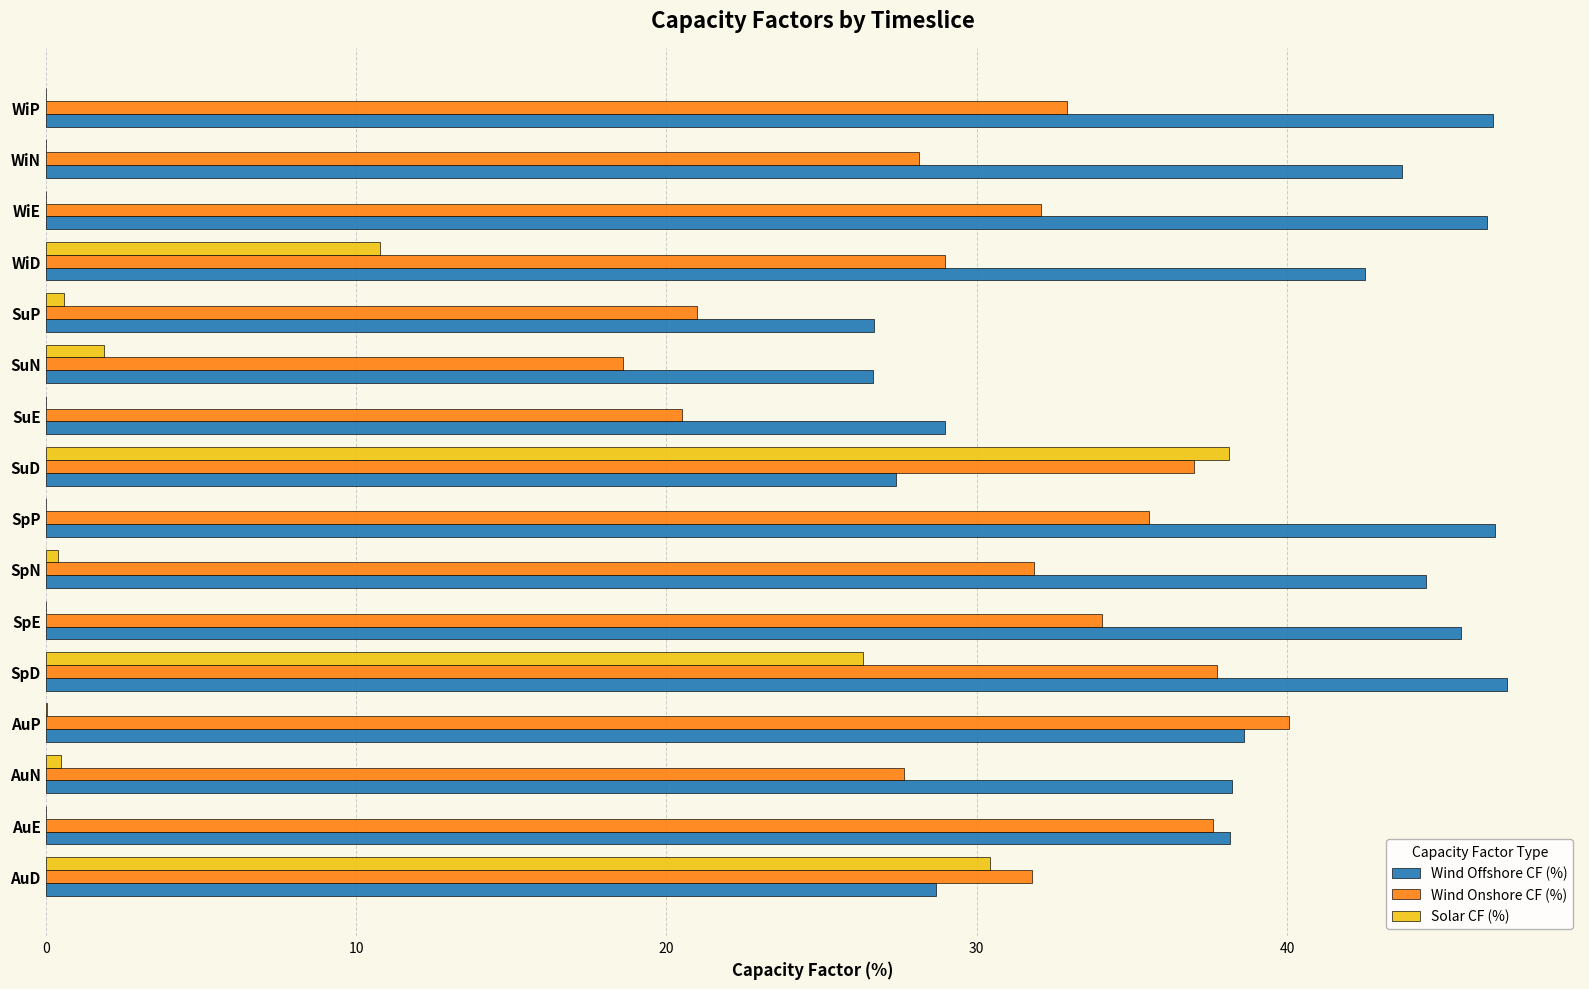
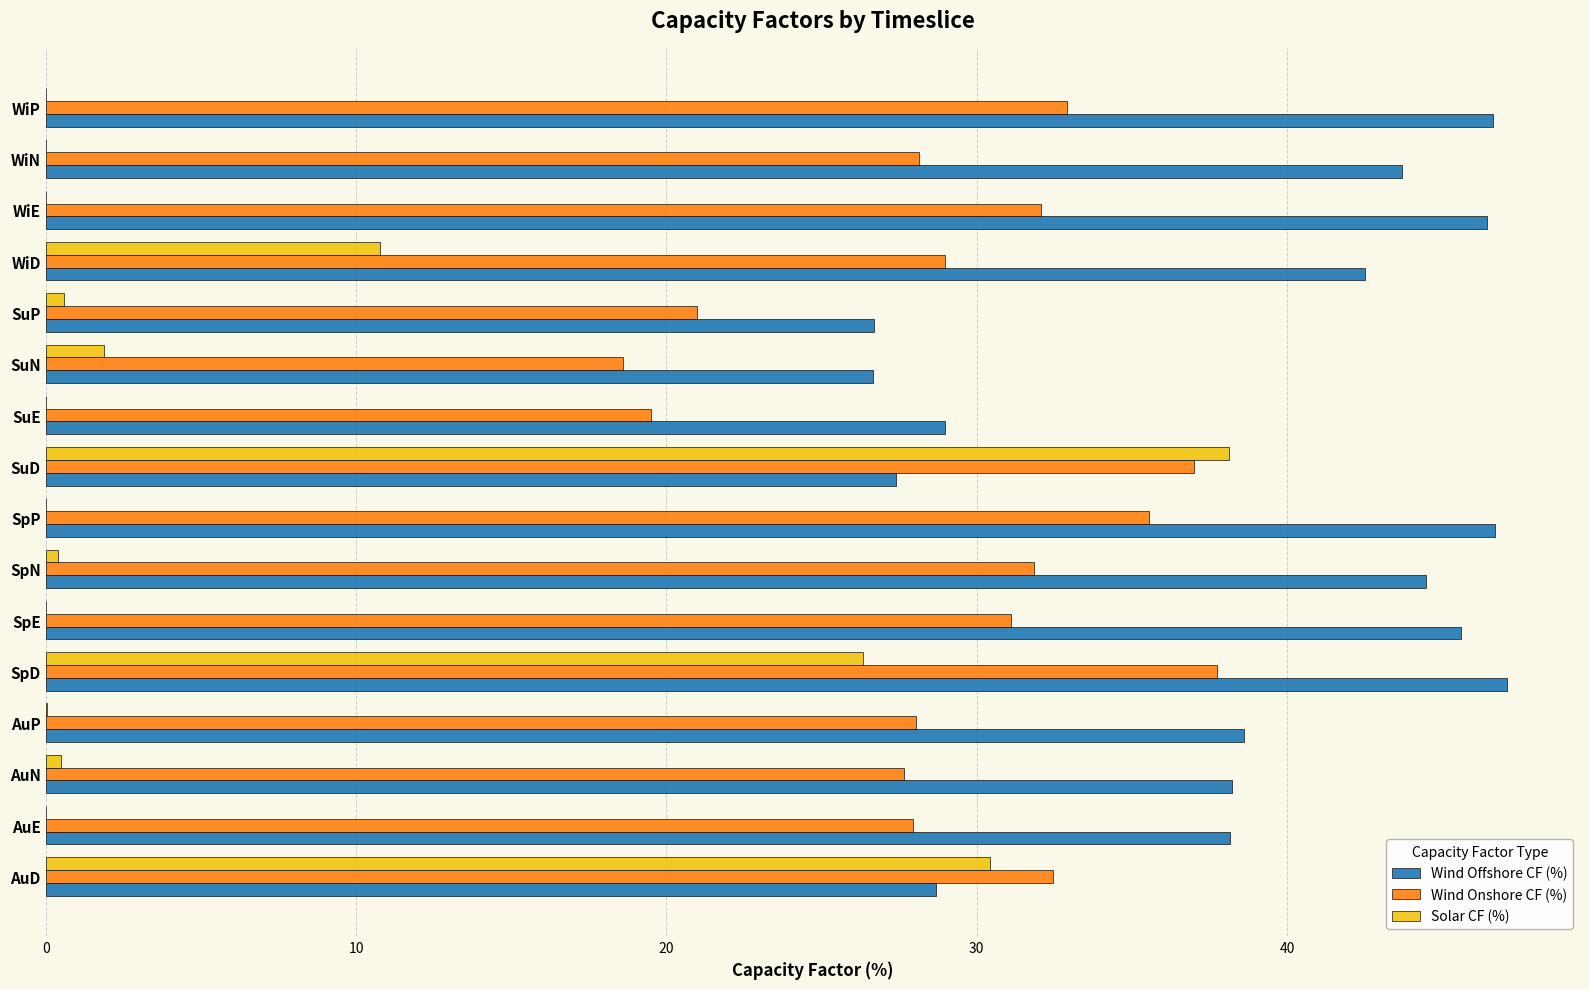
Wind Onshore CF (%), SuE: 20.5 -> 19.5
Wind Onshore CF (%), SpE: 34.0 -> 31.1
Wind Onshore CF (%), AuP: 40.1 -> 28.0
Wind Onshore CF (%), AuE: 37.6 -> 28.0
Wind Onshore CF (%), AuD: 31.8 -> 32.5
